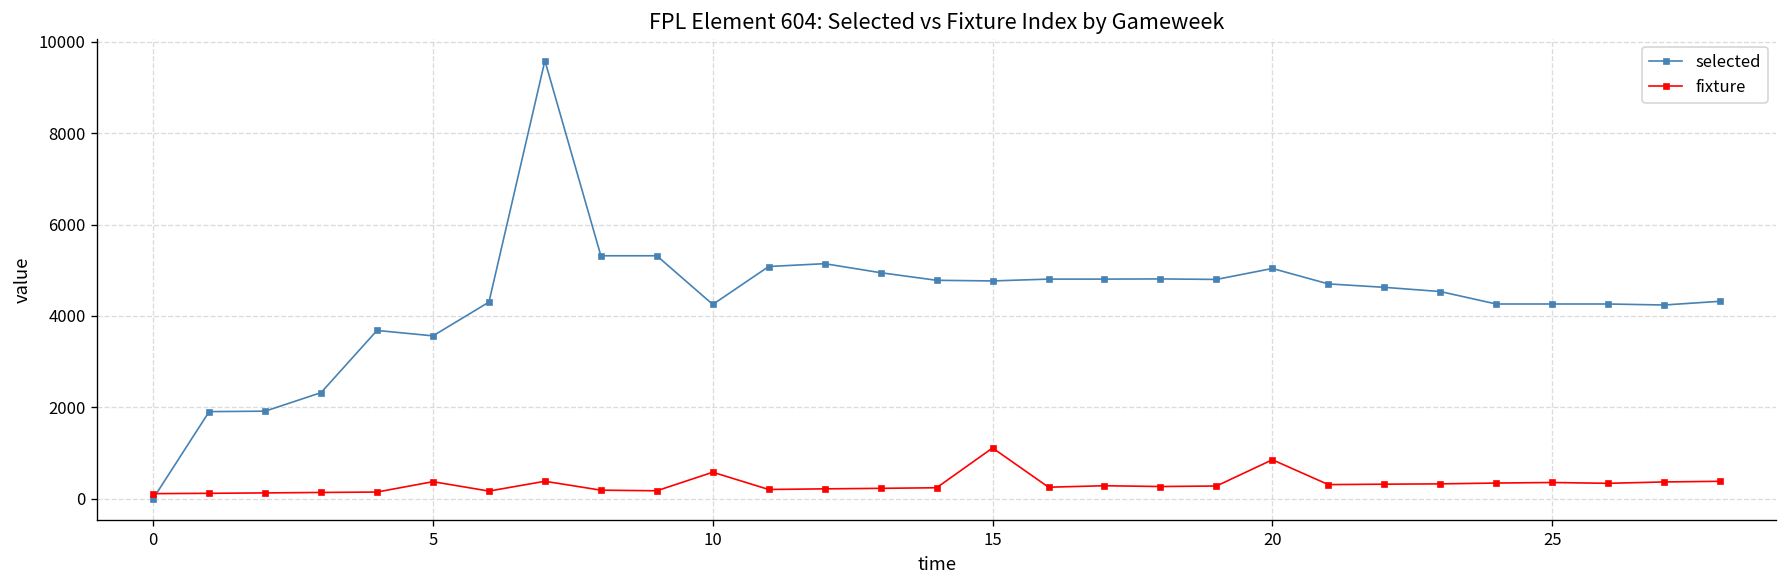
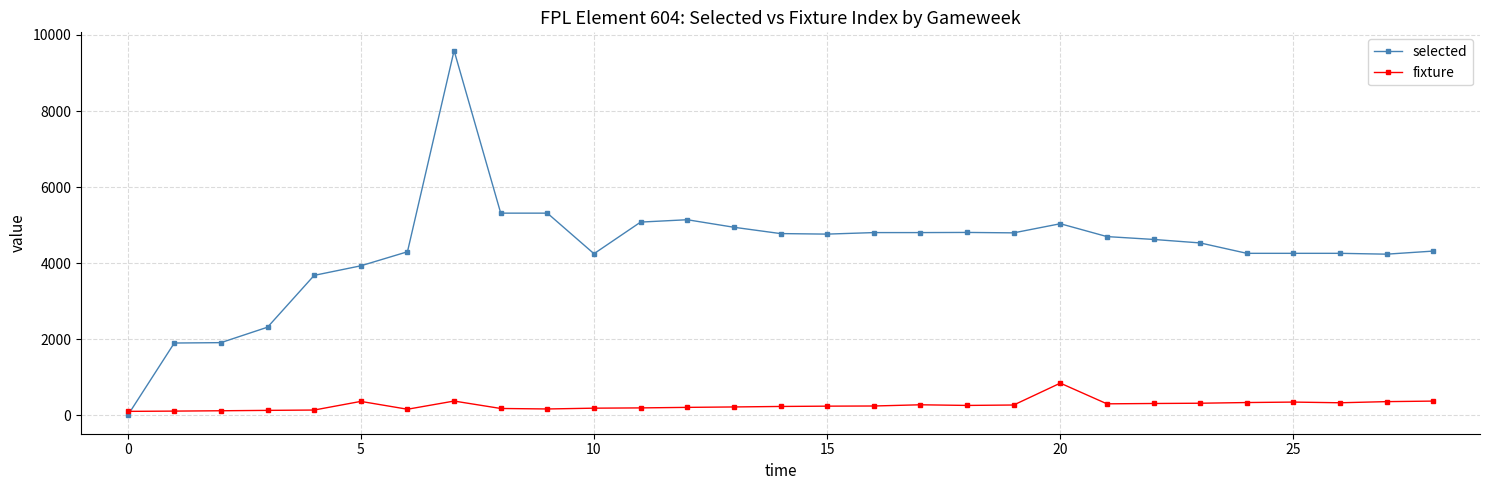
selected, 5: 3600 -> 3900
fixture, 10: 600 -> 200
fixture, 15: 1100 -> 200
